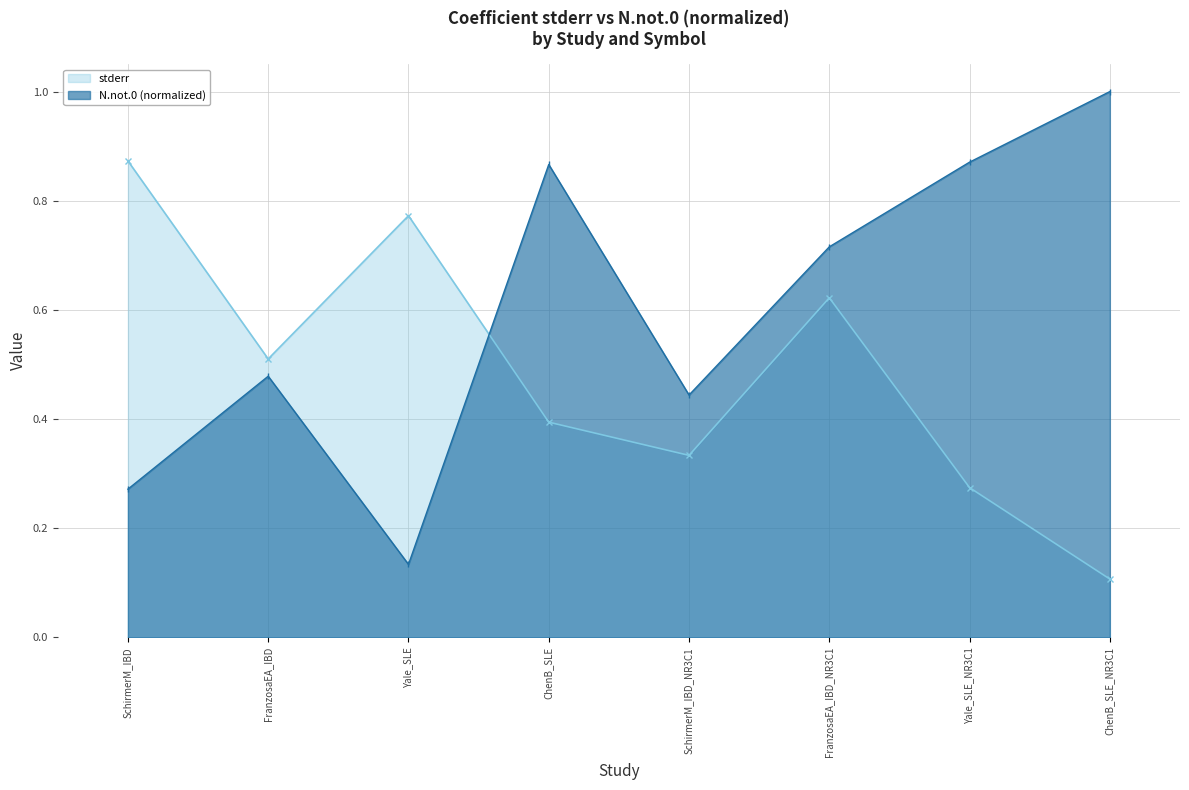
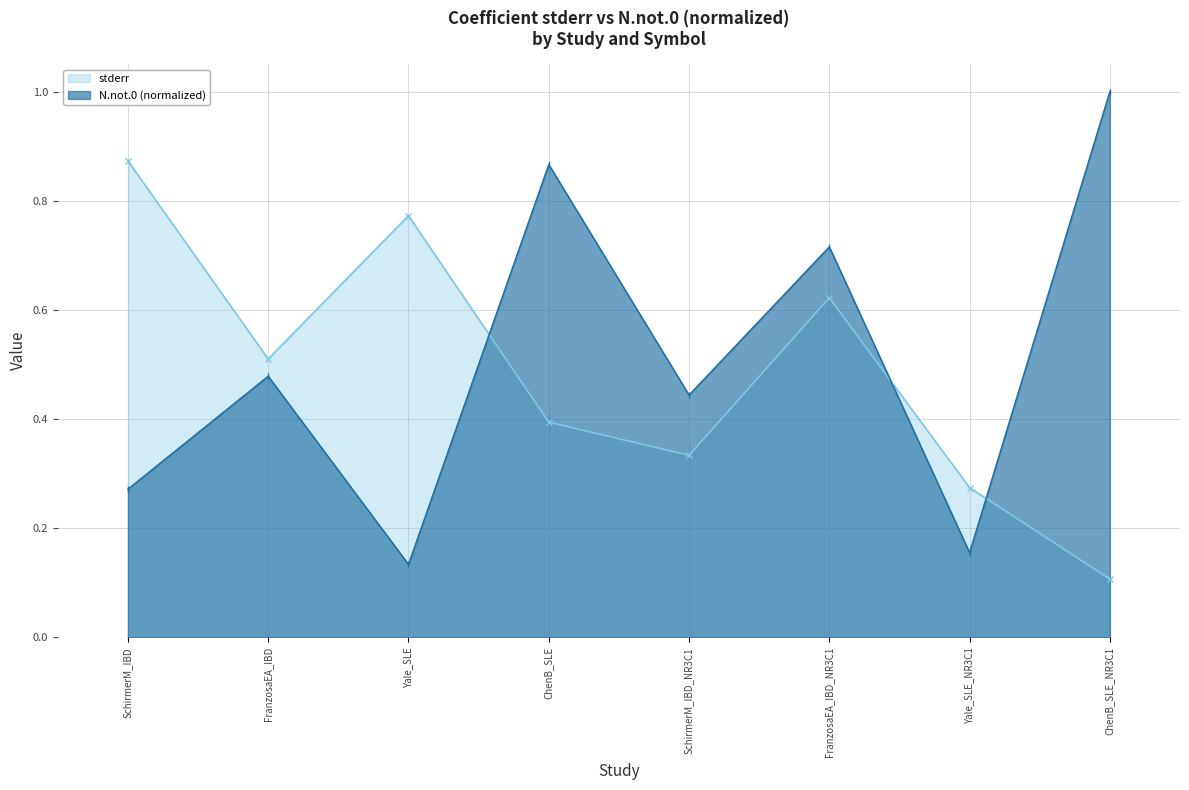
N.not.0 (normalized), Yale_SLE_NR3C1: 0.87 -> 0.16
